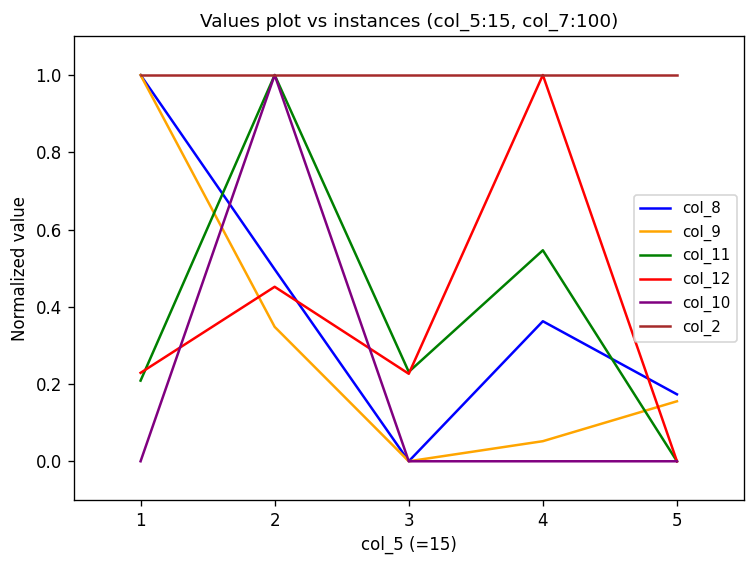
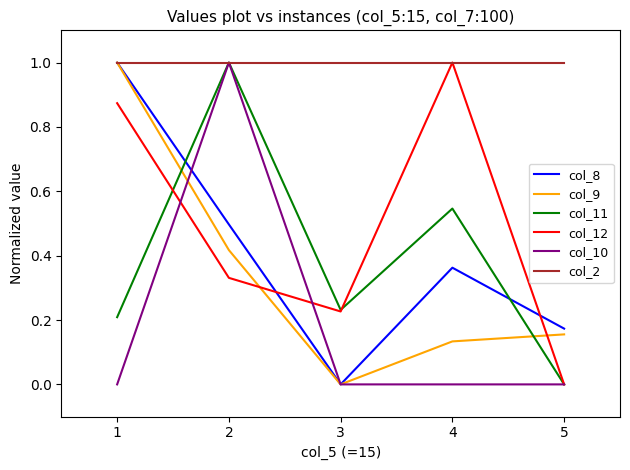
col_12, 1: 0.23 -> 0.87
col_9, 2: 0.35 -> 0.42
col_12, 2: 0.45 -> 0.33
col_9, 4: 0.05 -> 0.13
